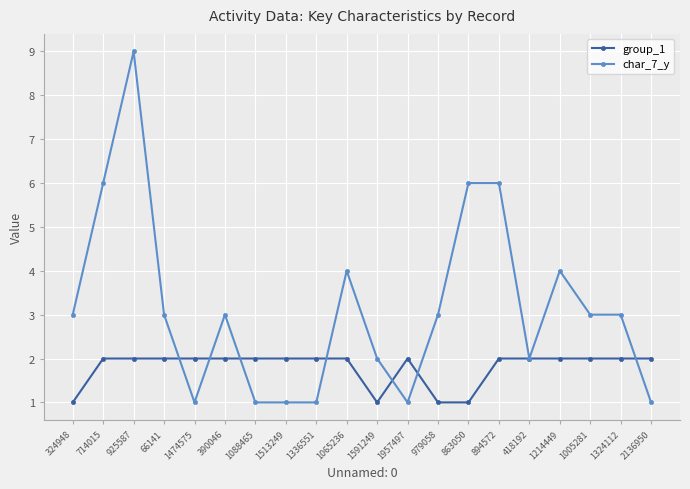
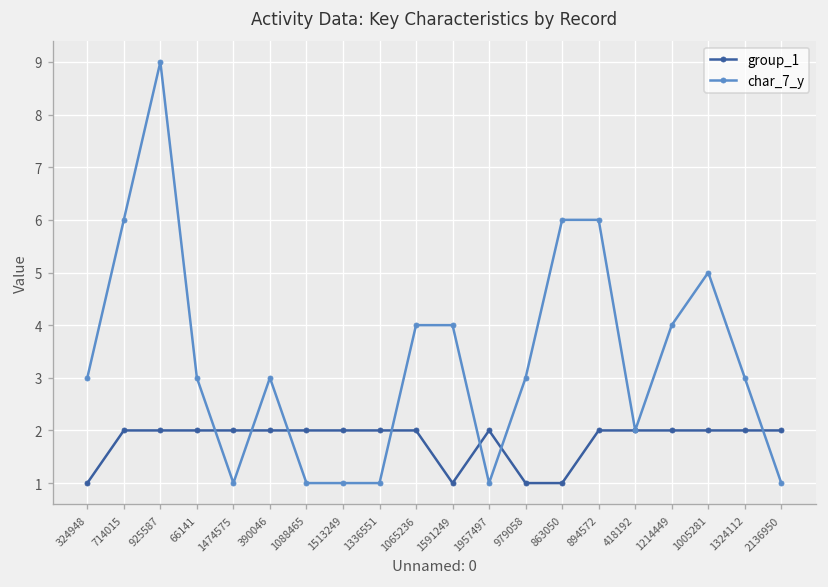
char_7_y, 1591249: 2 -> 4
char_7_y, 1005281: 3 -> 5
